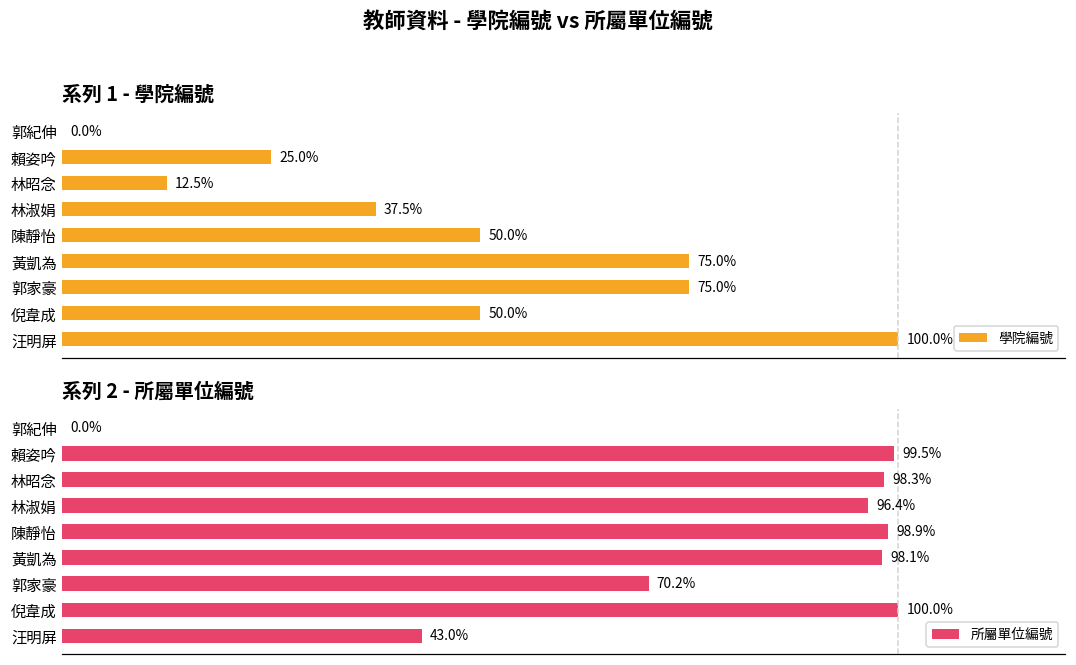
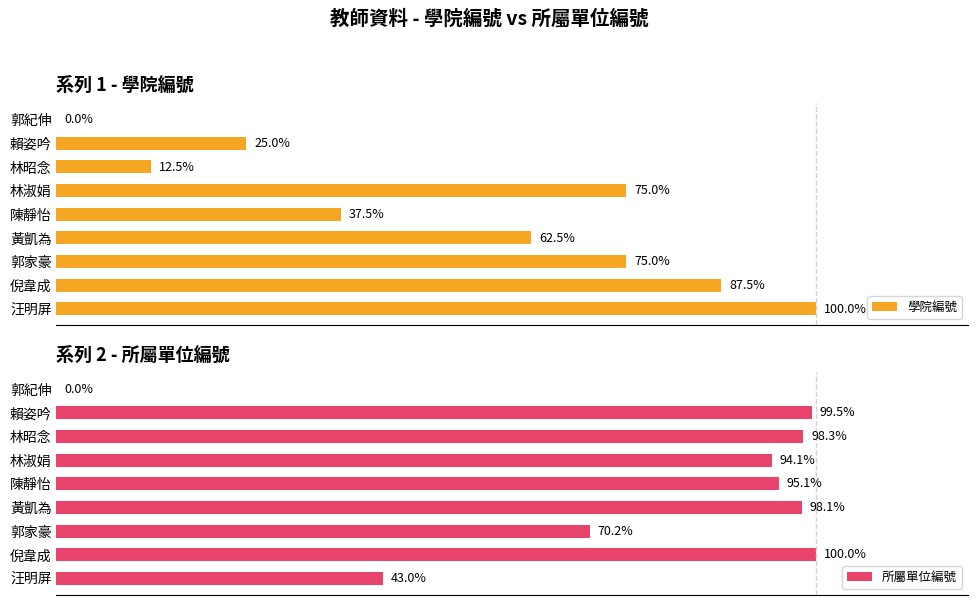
系列 1 - 學院編號, 林淑娟: 37.5% -> 75.0%
系列 1 - 學院編號, 陳靜怡: 50.0% -> 37.5%
系列 1 - 學院編號, 黃凱為: 75.0% -> 62.5%
系列 1 - 學院編號, 倪韋成: 50.0% -> 87.5%
系列 2 - 所屬單位編號, 林淑娟: 96.4% -> 94.1%
系列 2 - 所屬單位編號, 陳靜怡: 98.9% -> 95.1%
